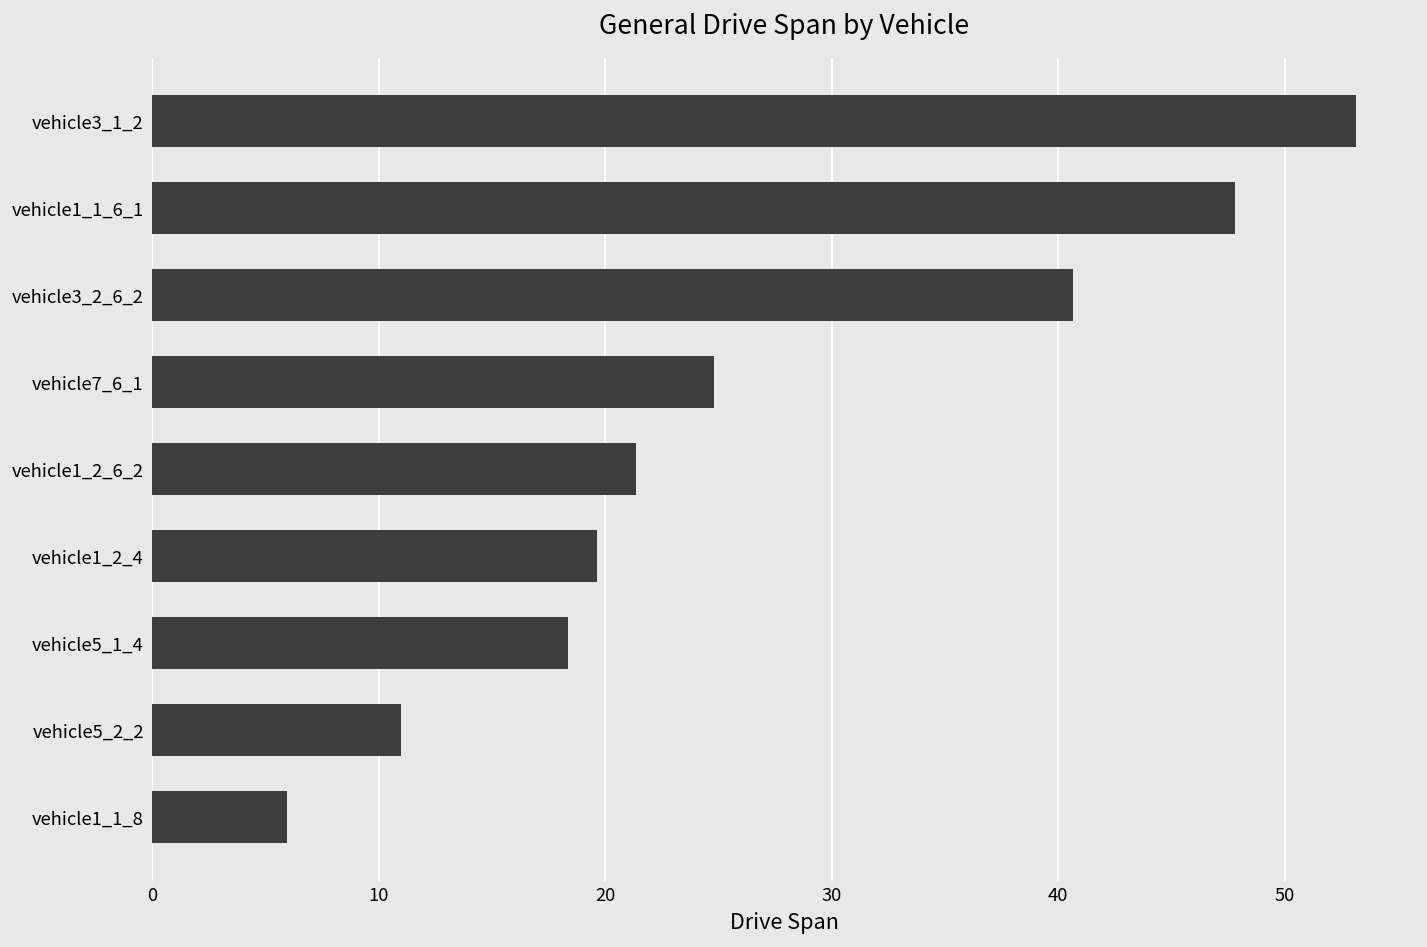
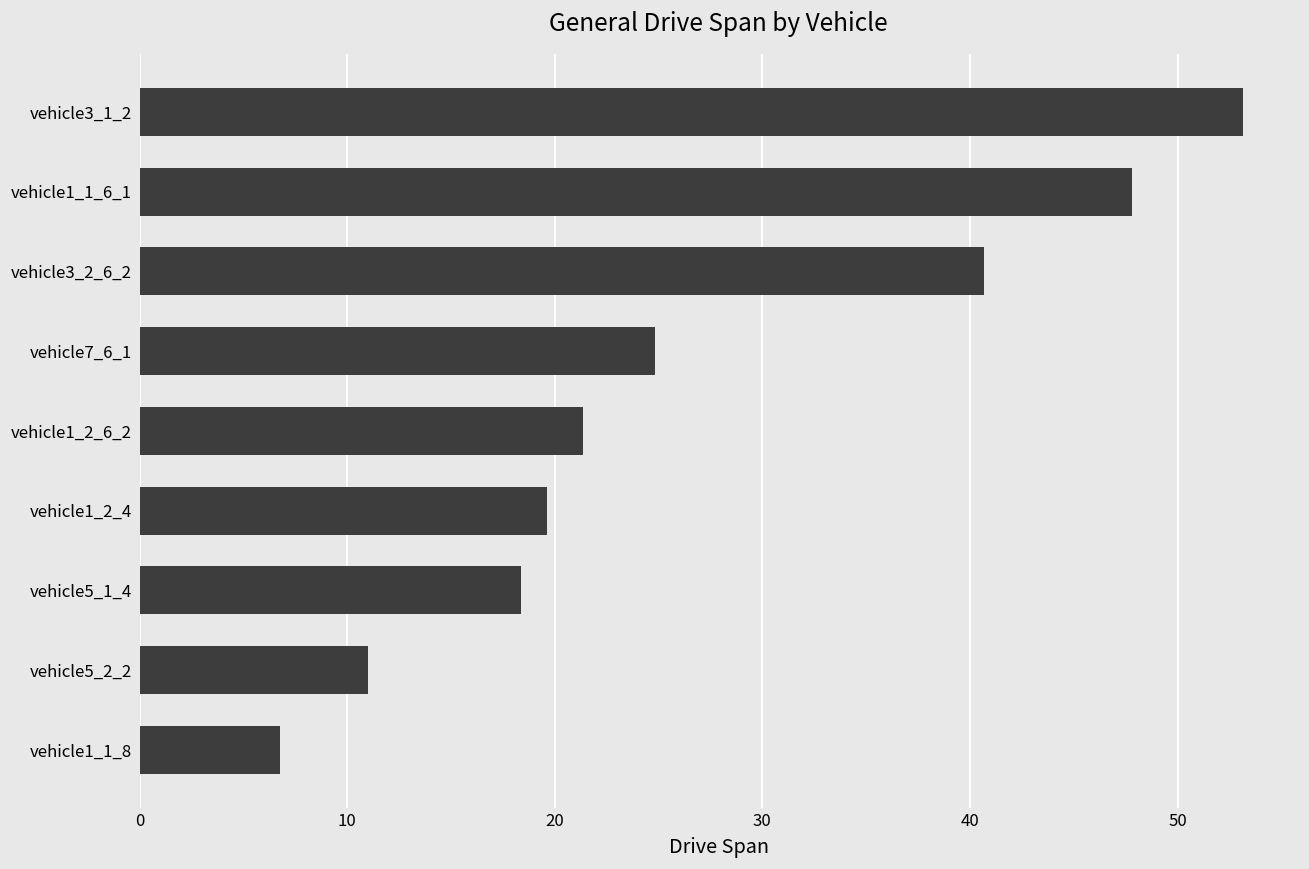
vehicle1_1_8: 6.0 -> 6.8
